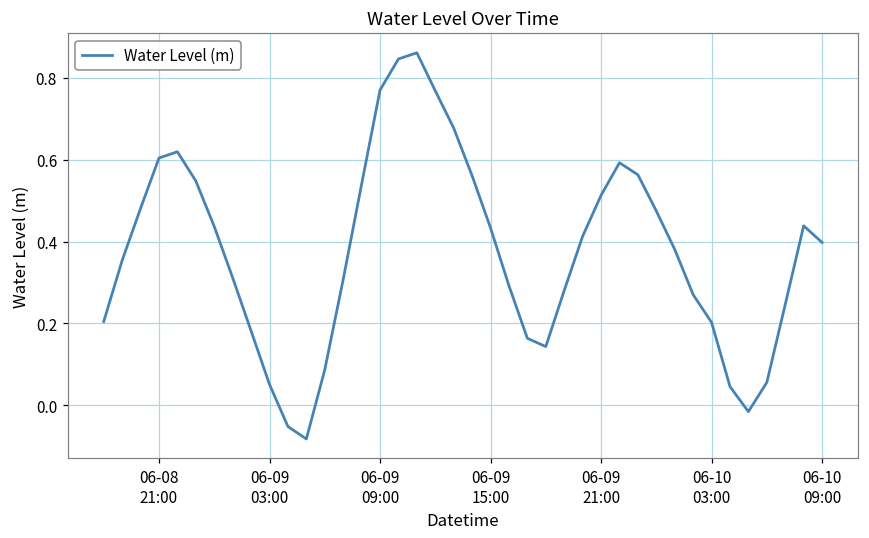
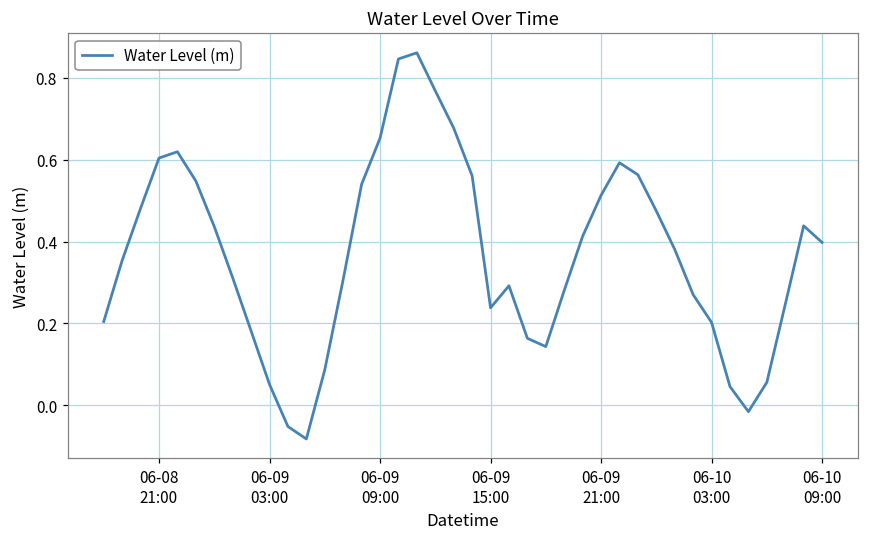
06-09 09:00: 0.77 -> 0.65
06-09 15:00: 0.43 -> 0.24
